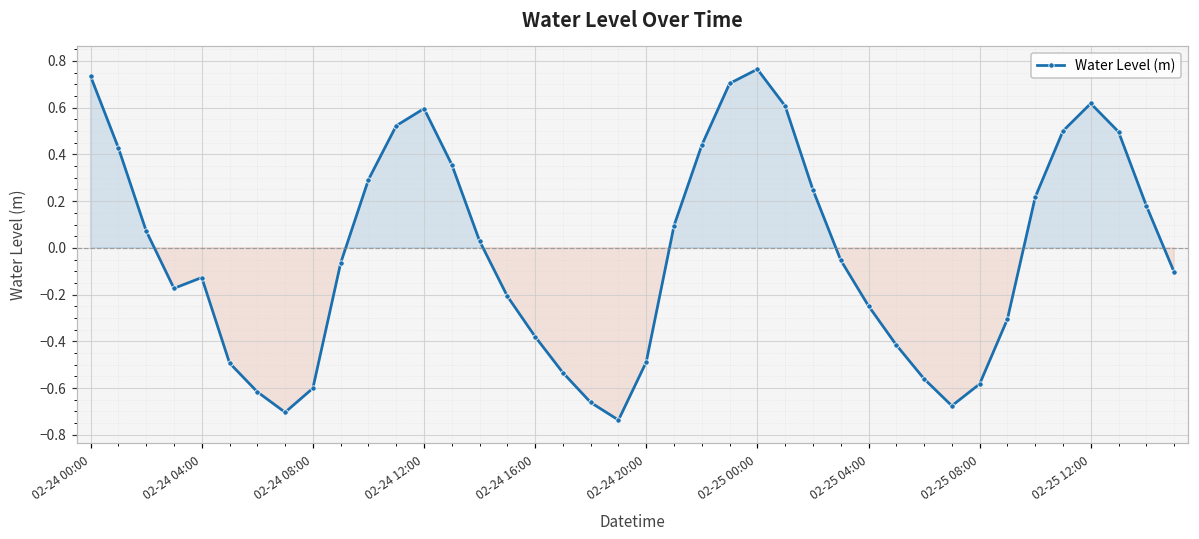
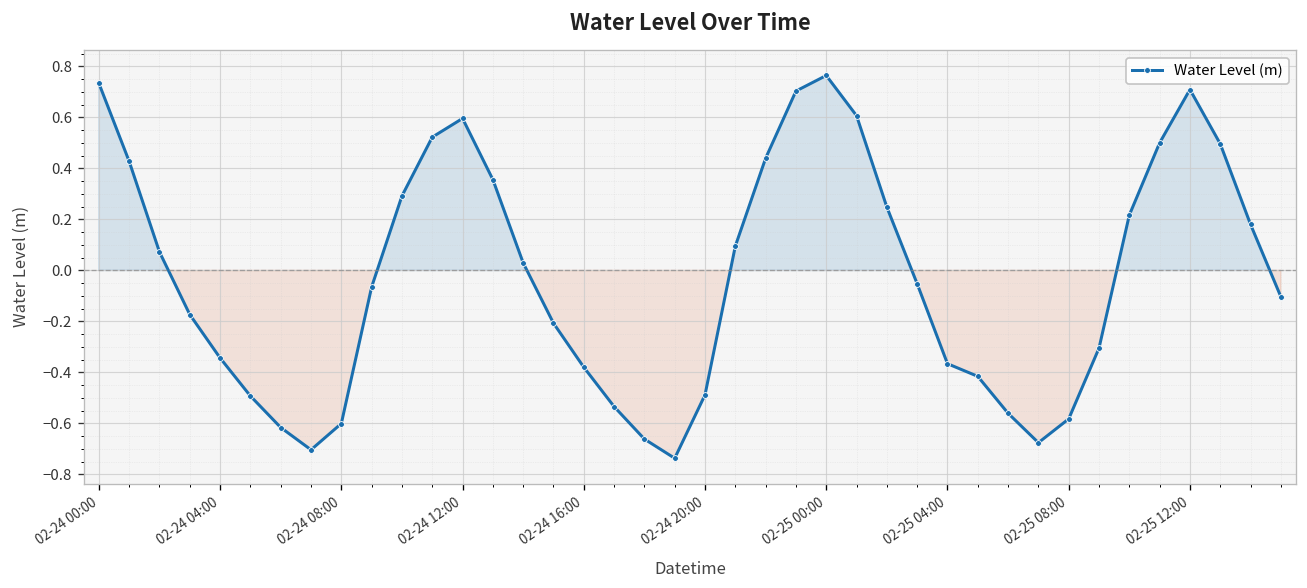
02-24 04:00: -0.13 -> -0.34
02-25 04:00: -0.25 -> -0.37
02-25 12:00: 0.62 -> 0.71
